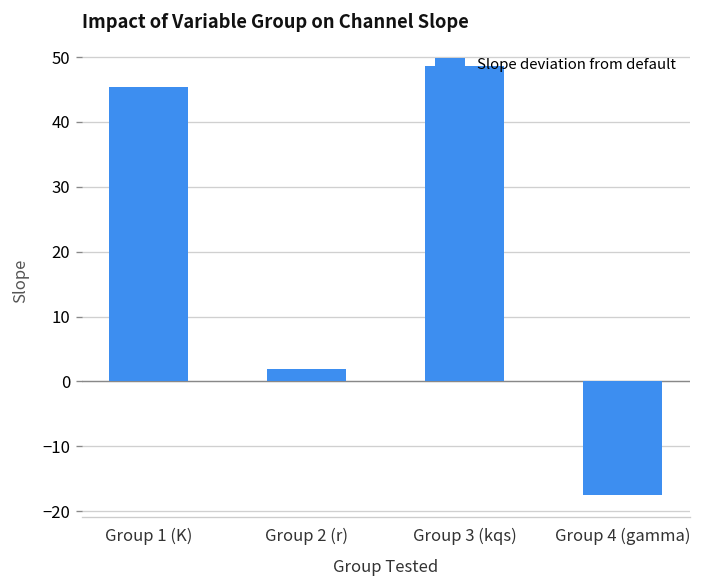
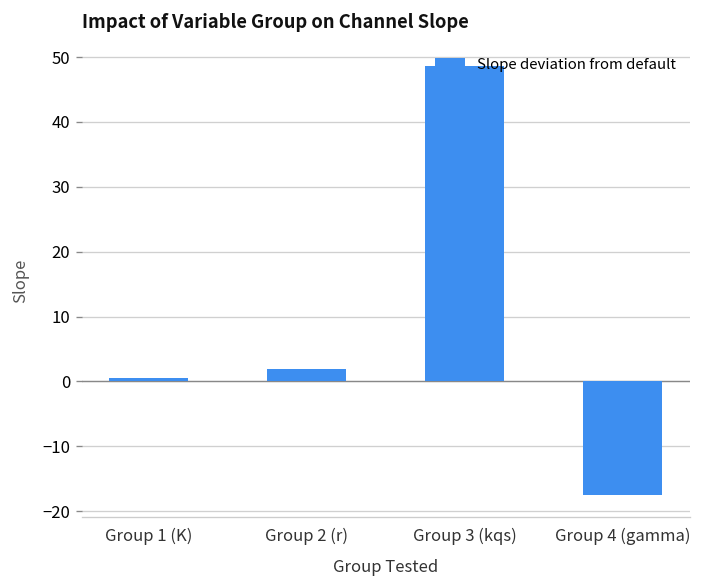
Group 1 (K): 45 -> 1
